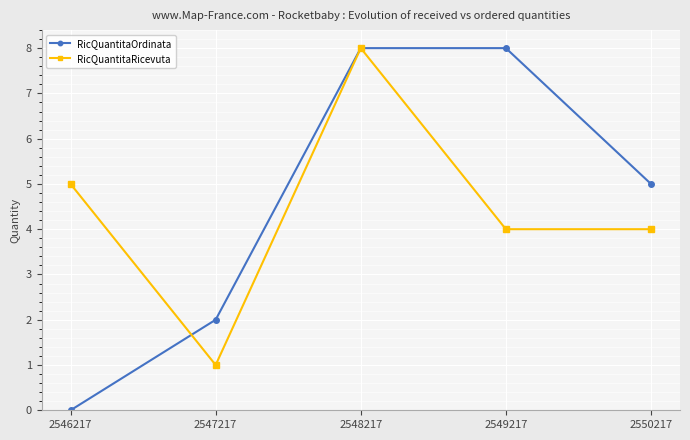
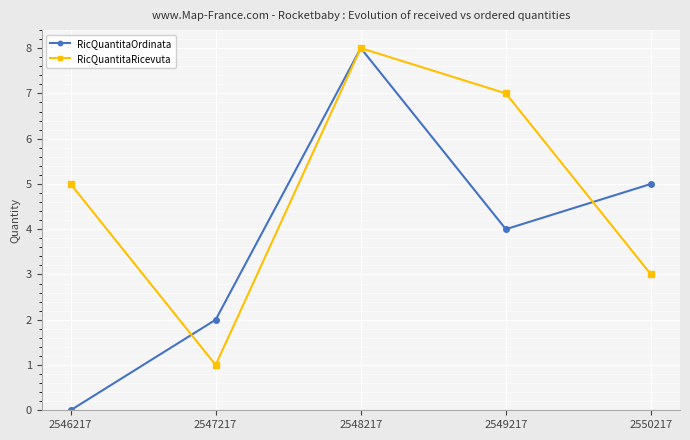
RicQuantitaOrdinata, 2549217: 8 -> 4
RicQuantitaRicevuta, 2549217: 4 -> 7
RicQuantitaRicevuta, 2550217: 4 -> 3
